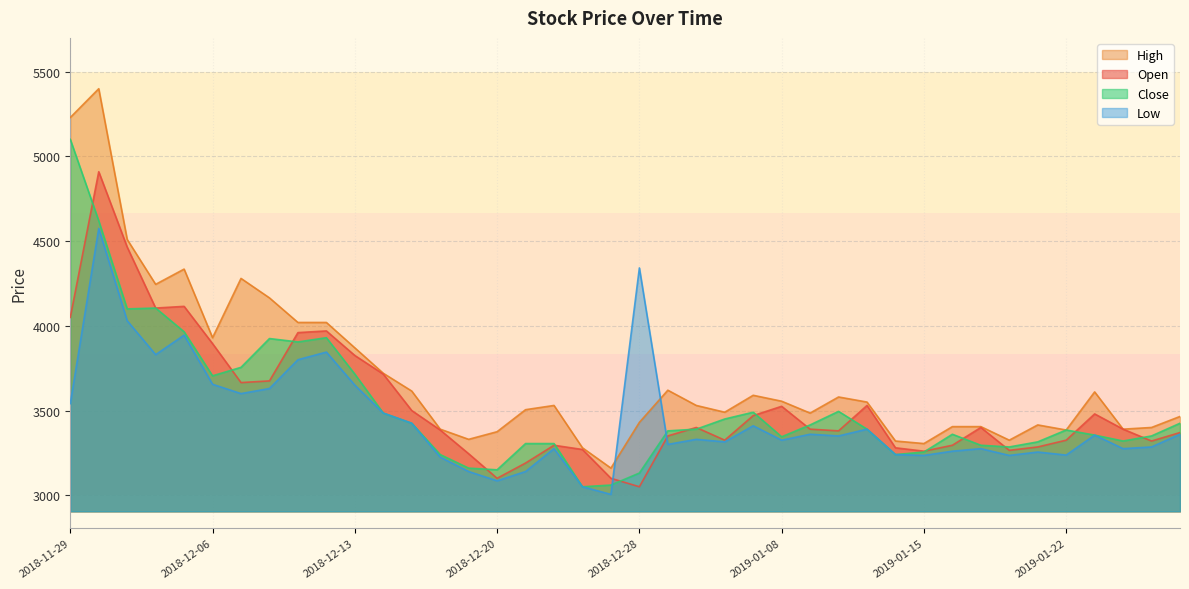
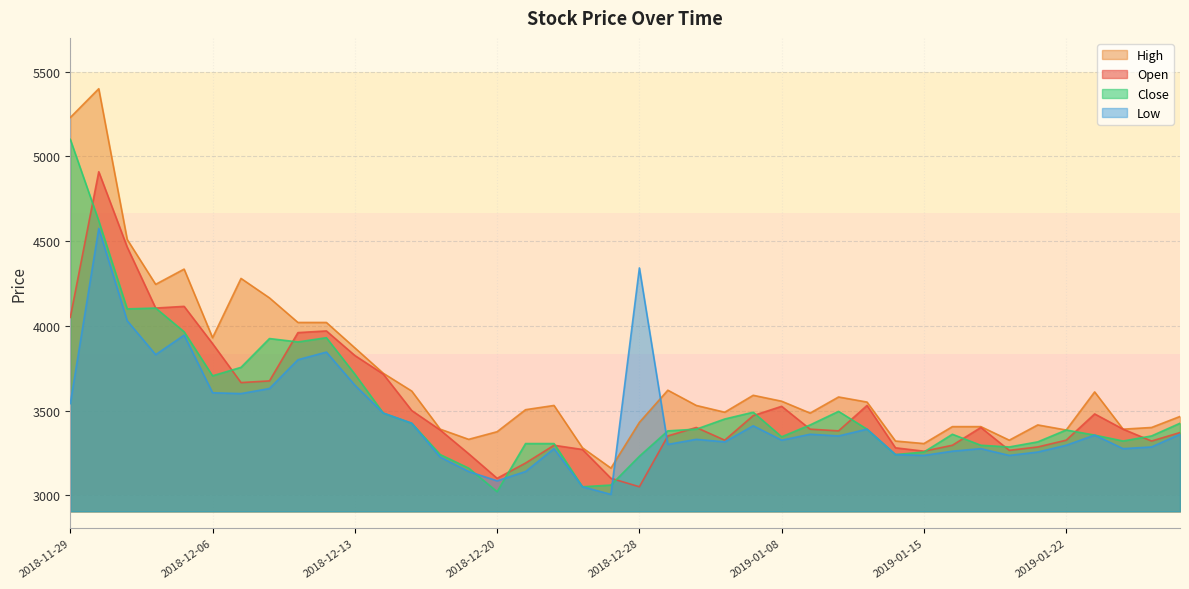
Low, 2018-12-06: 3660 -> 3610
Close, 2018-12-20: 3150 -> 3020
Close, 2018-12-28: 3130 -> 3230
Low, 2019-01-22: 3240 -> 3300
